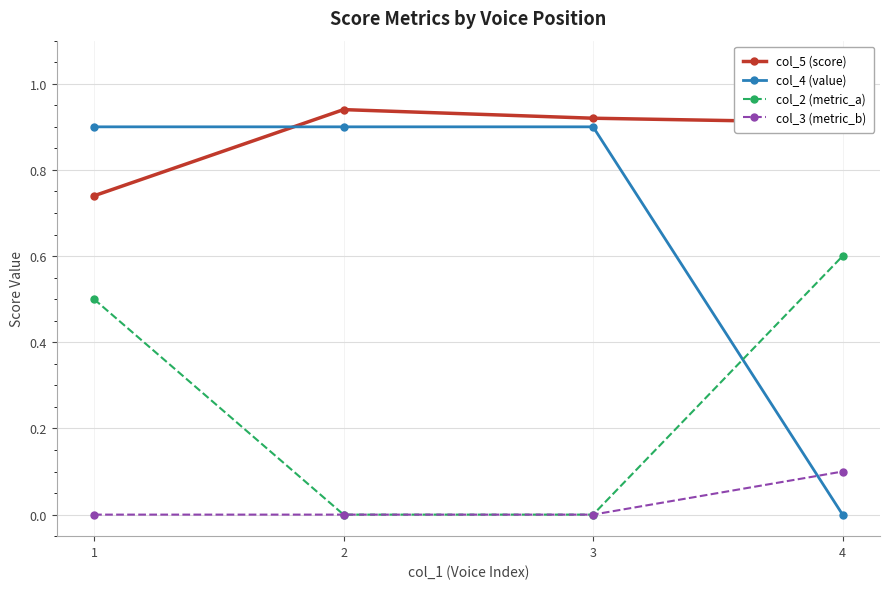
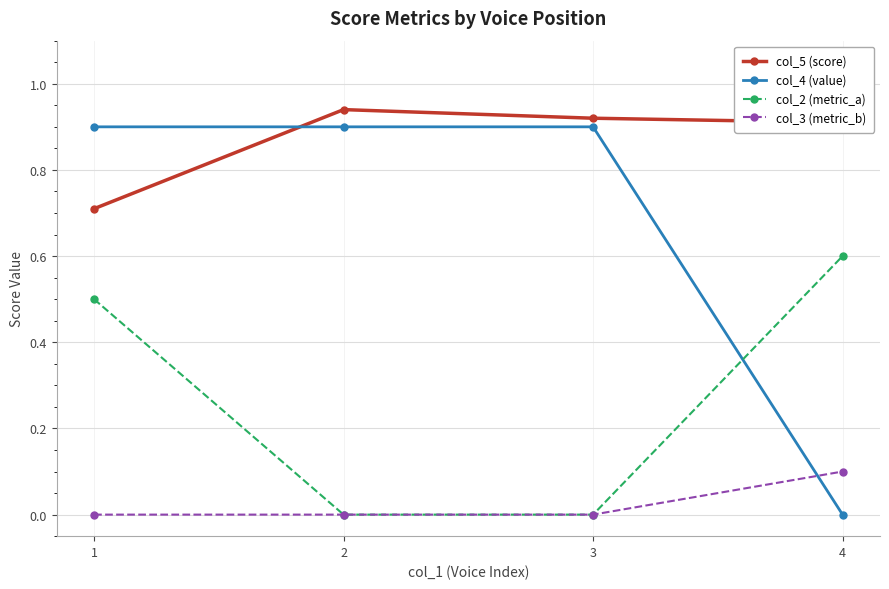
col_5 (score), 1: 0.74 -> 0.71
